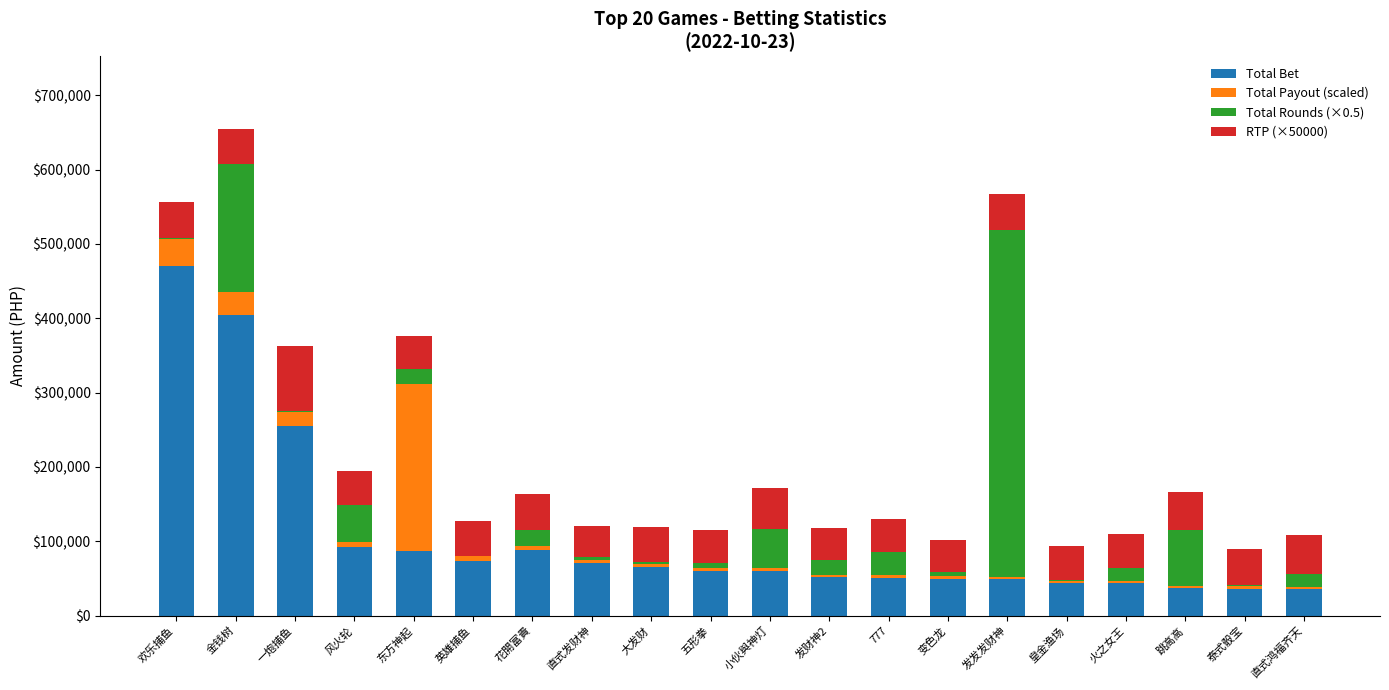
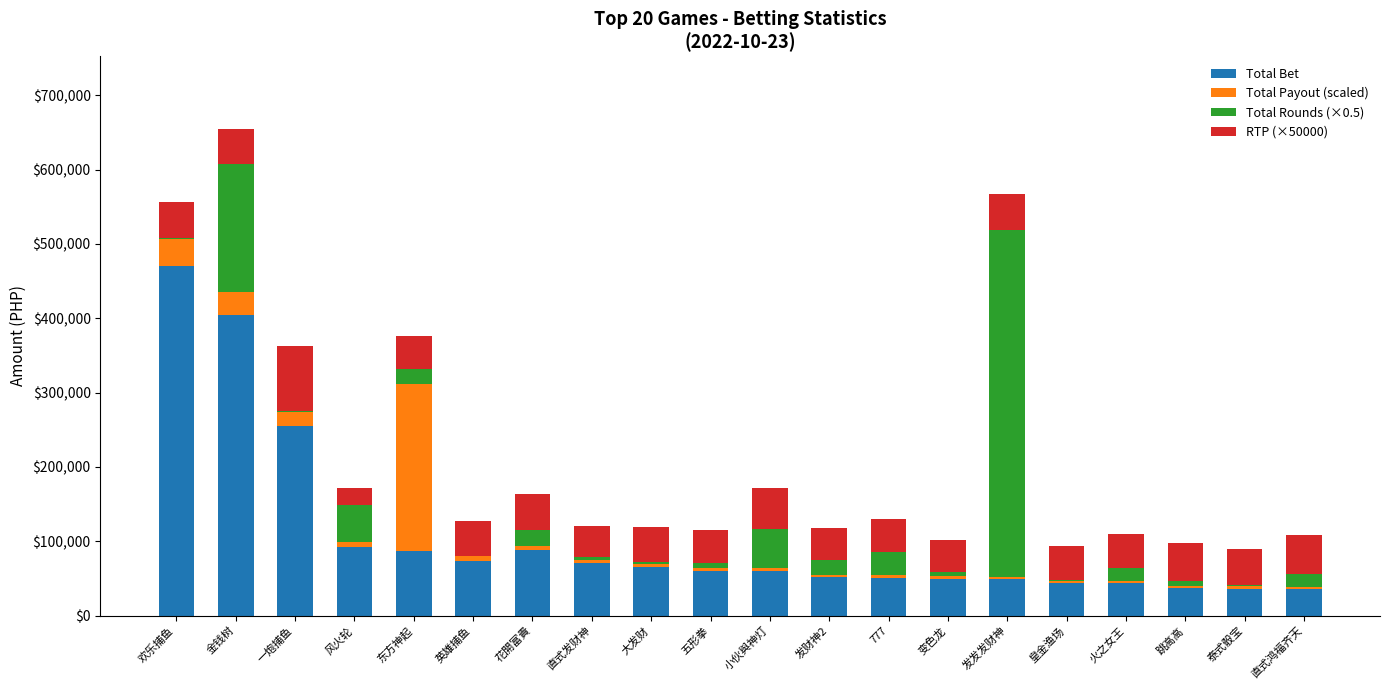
RTP (×50000), 风火轮: $50,000 -> $20,000
Total Rounds (×0.5), 跳高高: $80,000 -> $10,000
